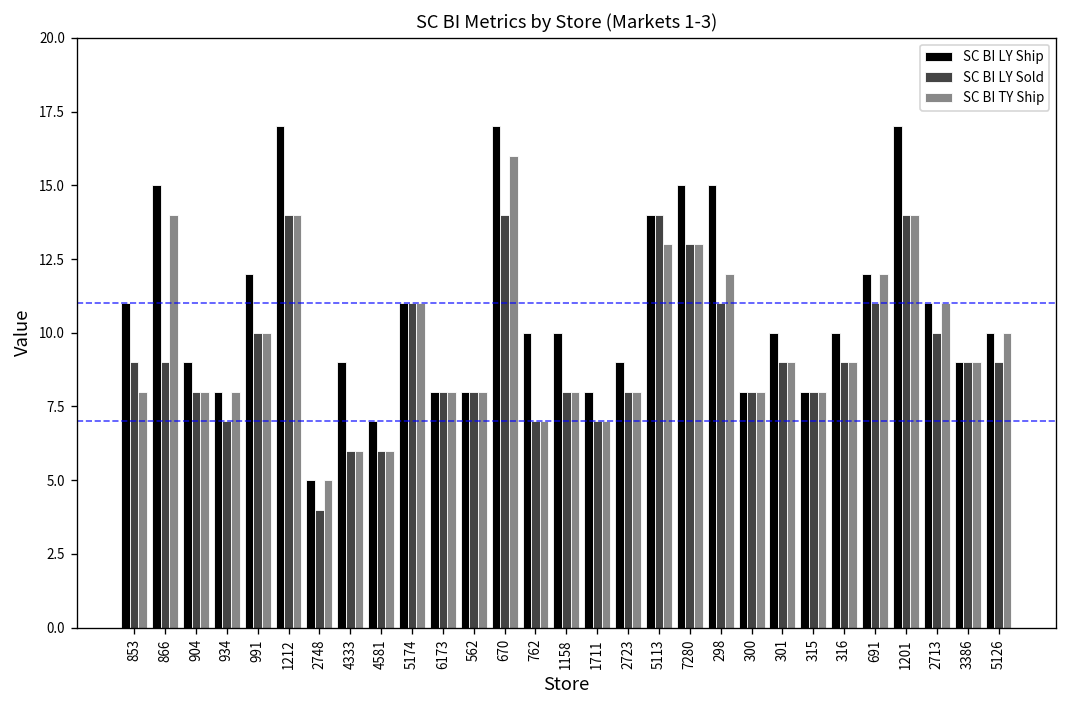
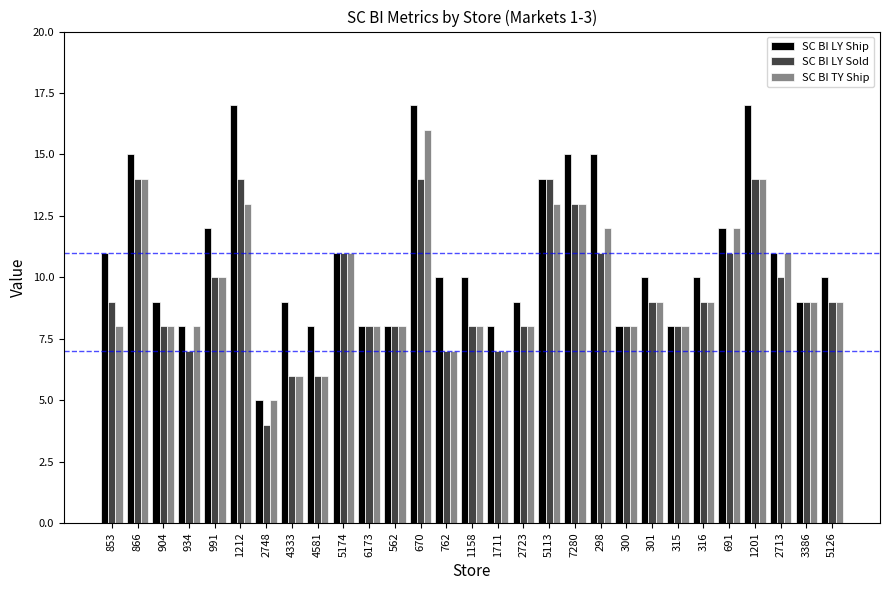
SC BI LY Sold, 866: 9 -> 14
SC BI TY Ship, 1212: 14 -> 13
SC BI LY Ship, 4581: 7 -> 8
SC BI TY Ship, 5126: 10 -> 9
